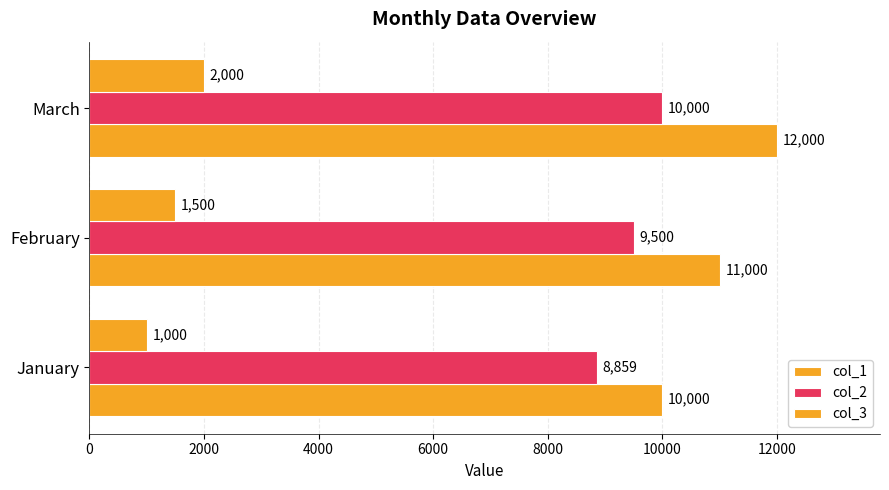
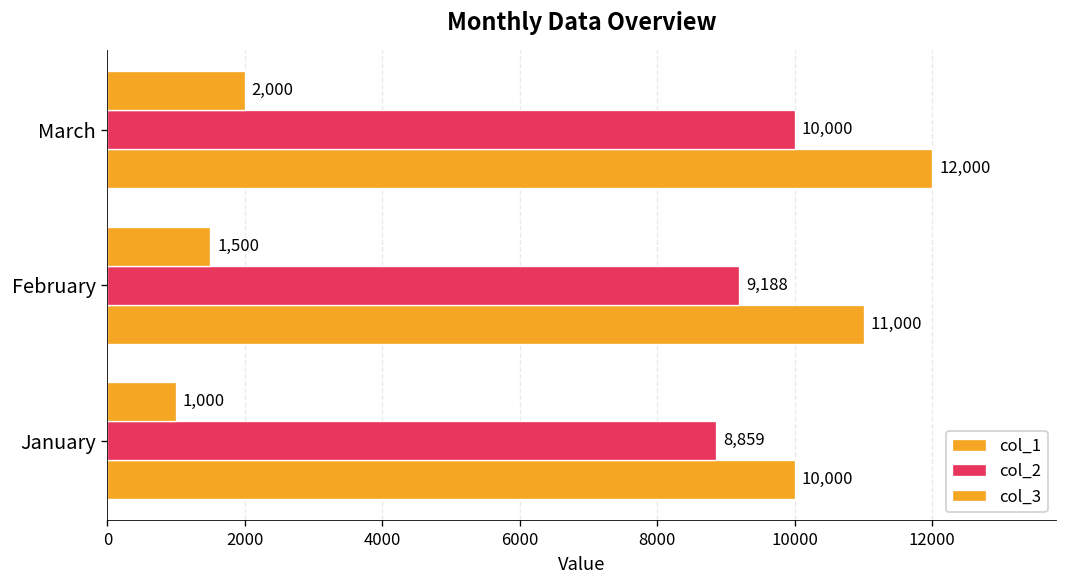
col_2, February: 9,500 -> 9,188
